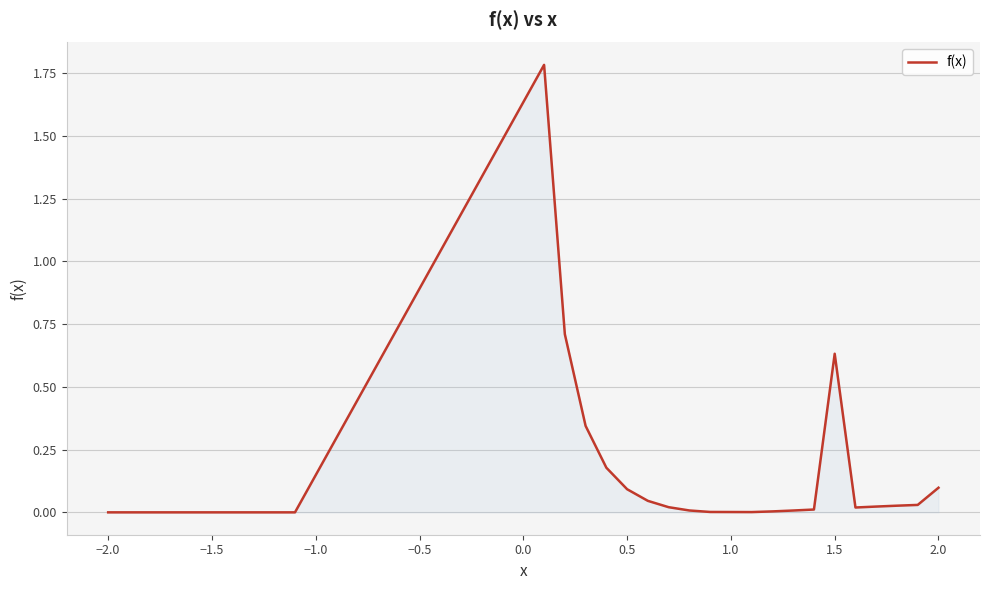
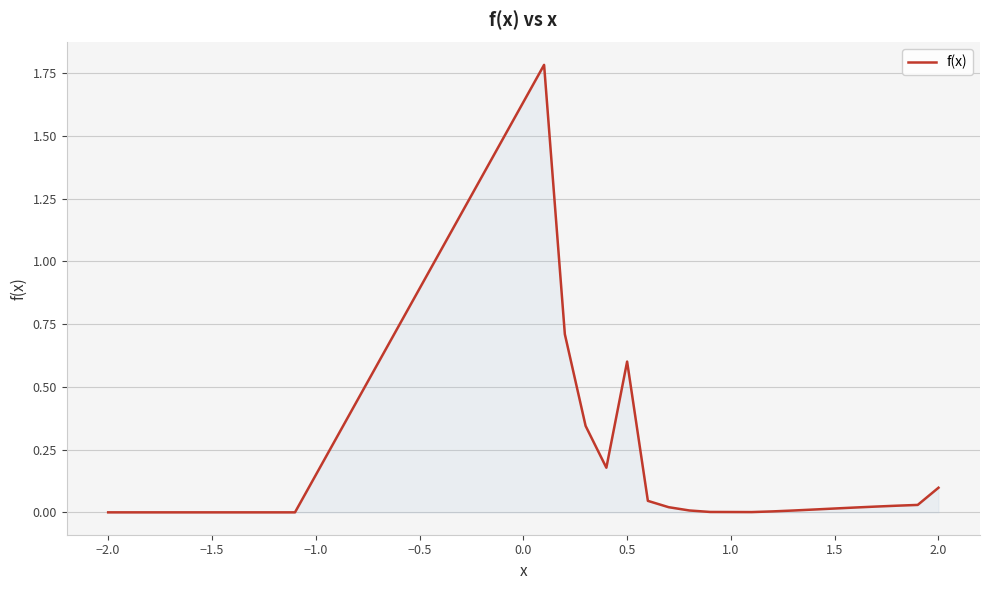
0.5: 0.09 -> 0.60
1.5: 0.63 -> 0.02
